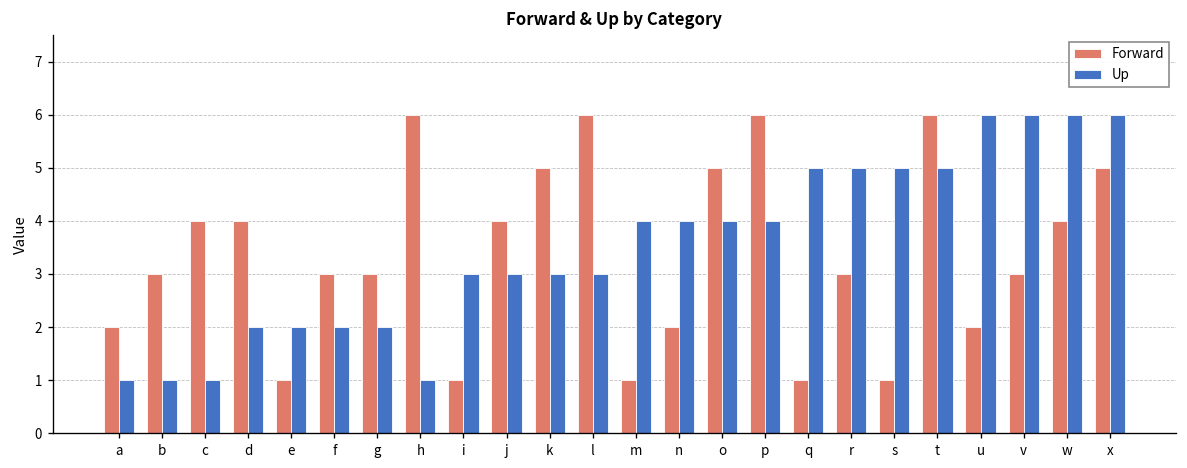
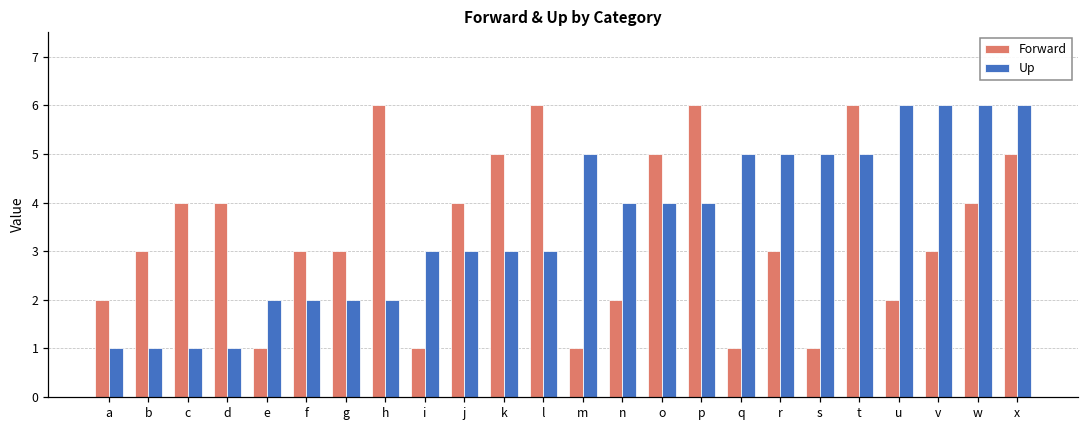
Up, d: 2 -> 1
Up, h: 1 -> 2
Up, m: 4 -> 5
